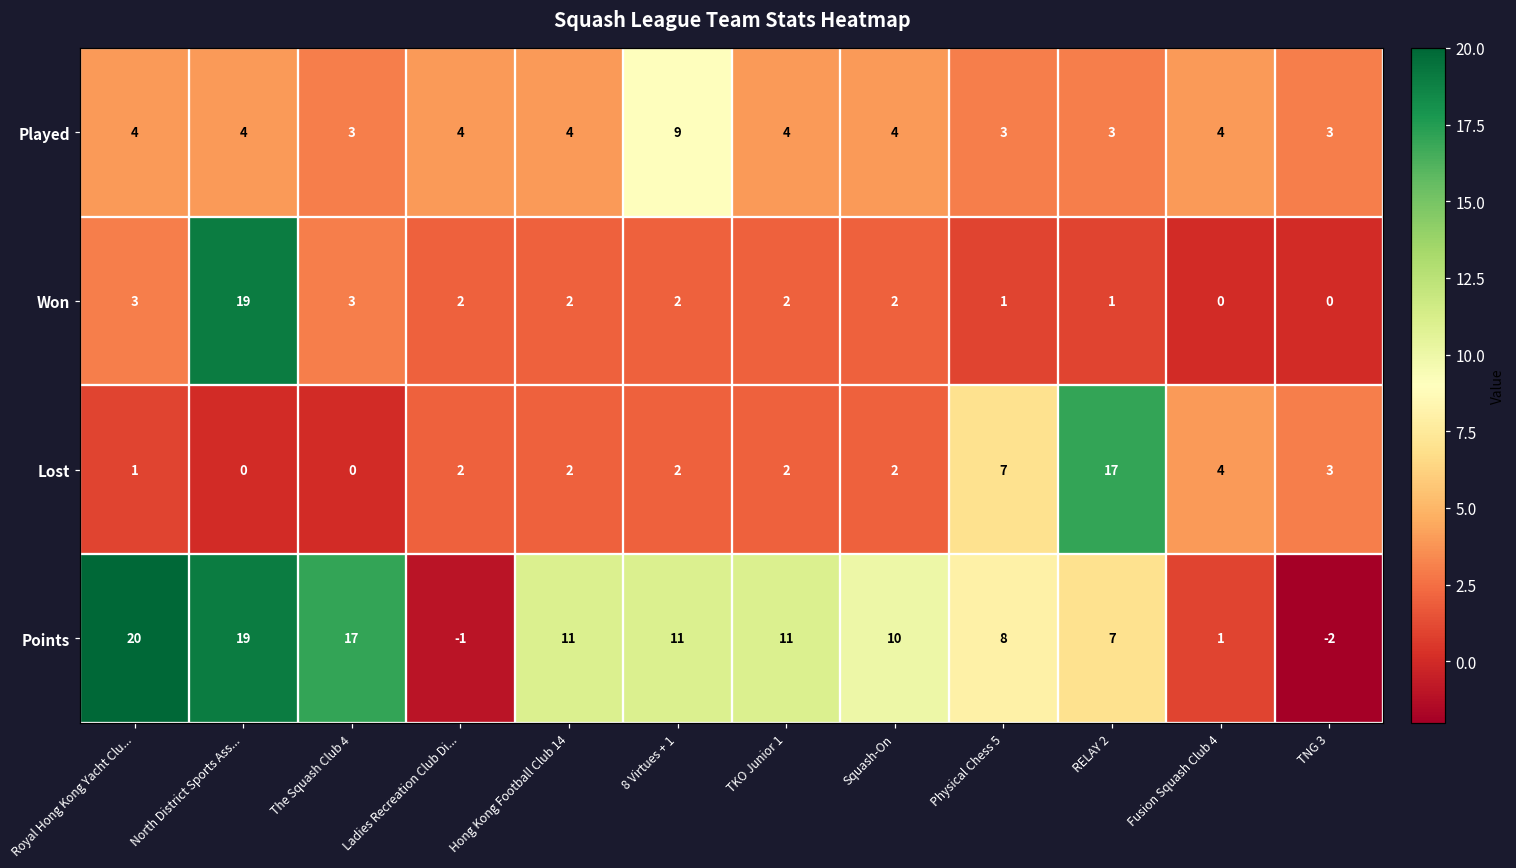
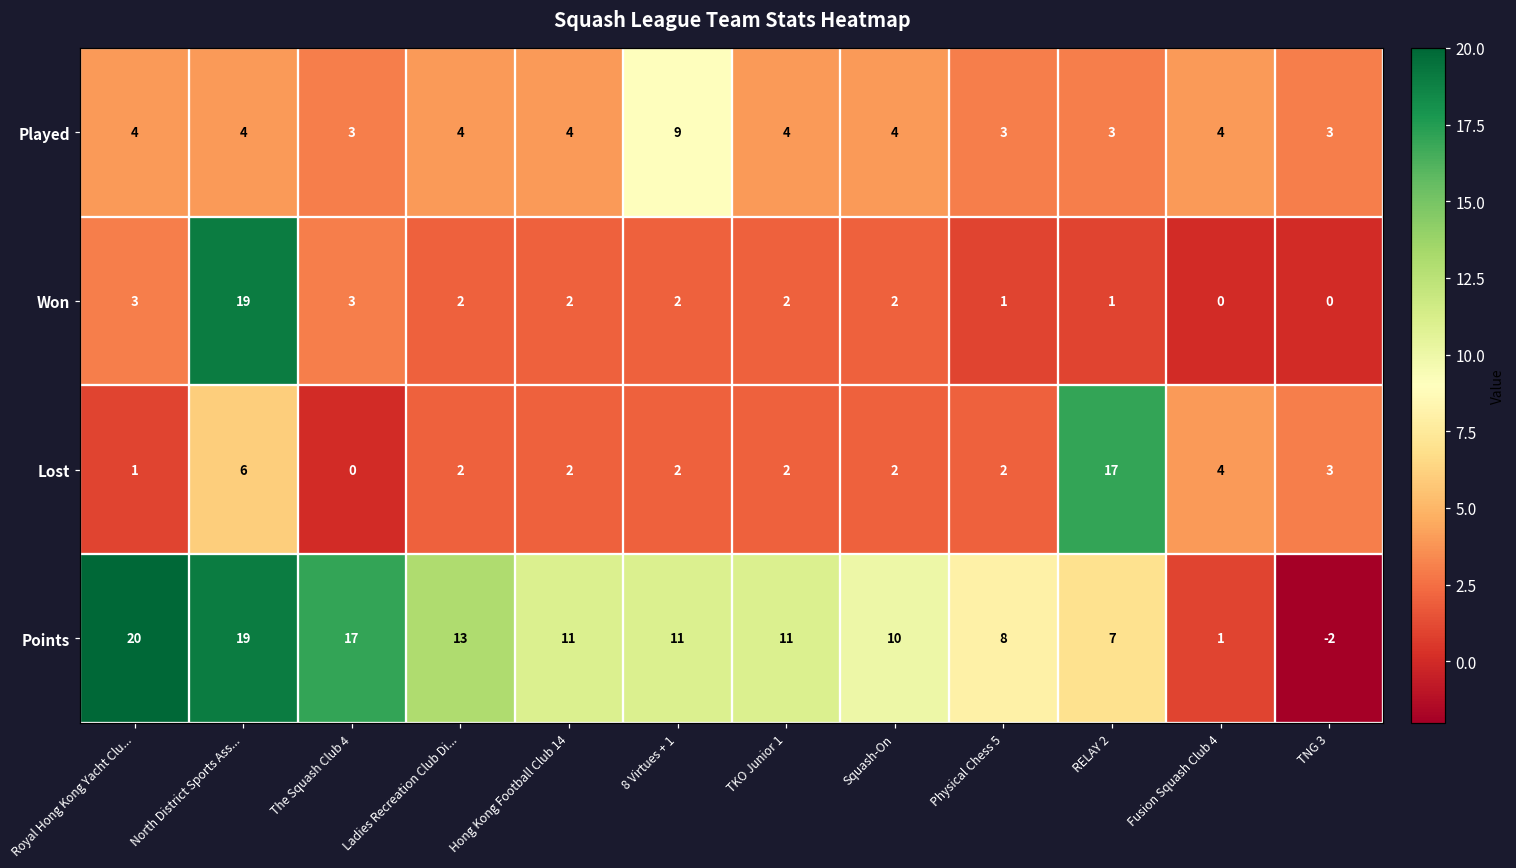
Lost, North District Sports Ass...: 0 -> 6
Lost, Physical Chess 5: 7 -> 2
Points, Ladies Recreation Club Di...: -1 -> 13
